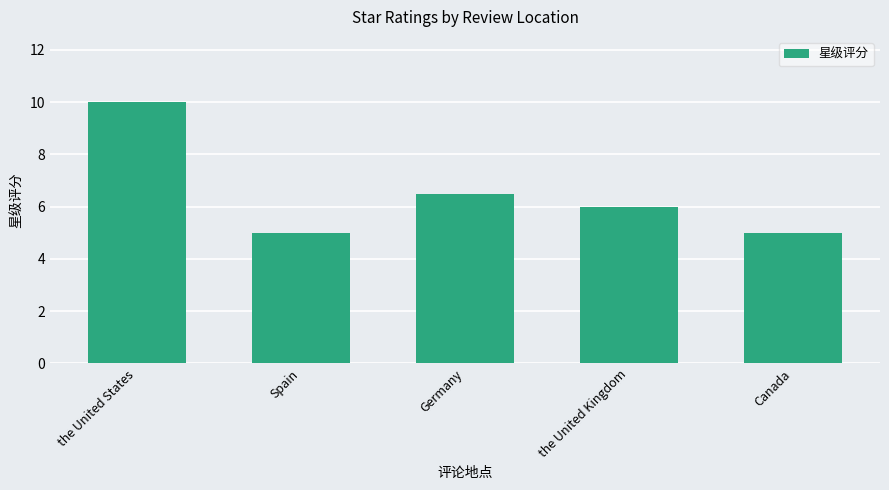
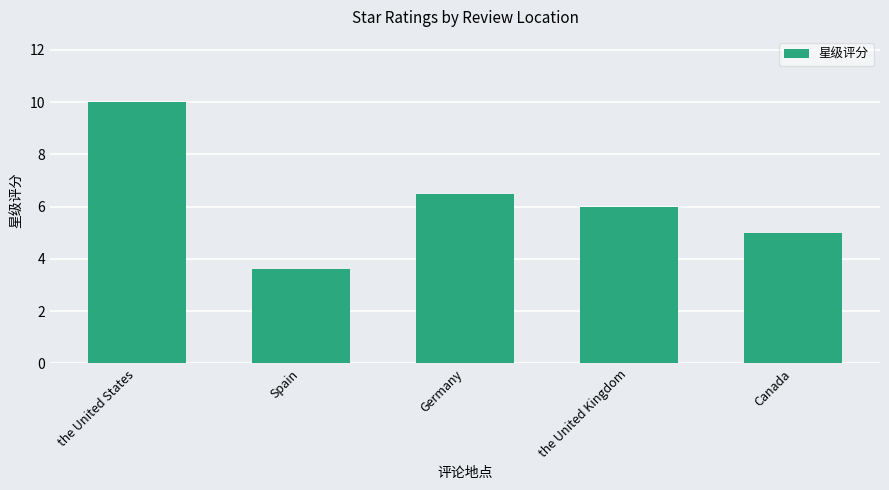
Spain: 5.0 -> 3.6
